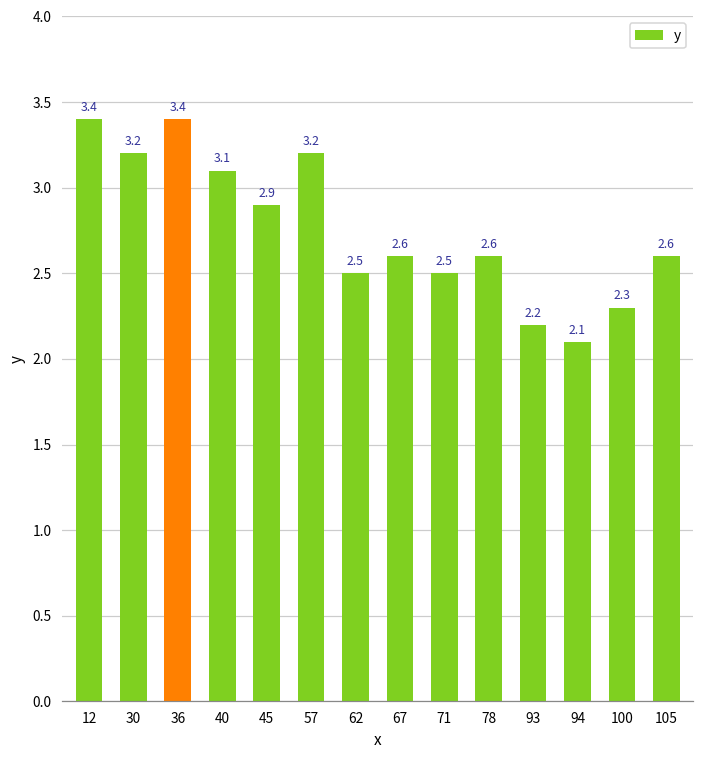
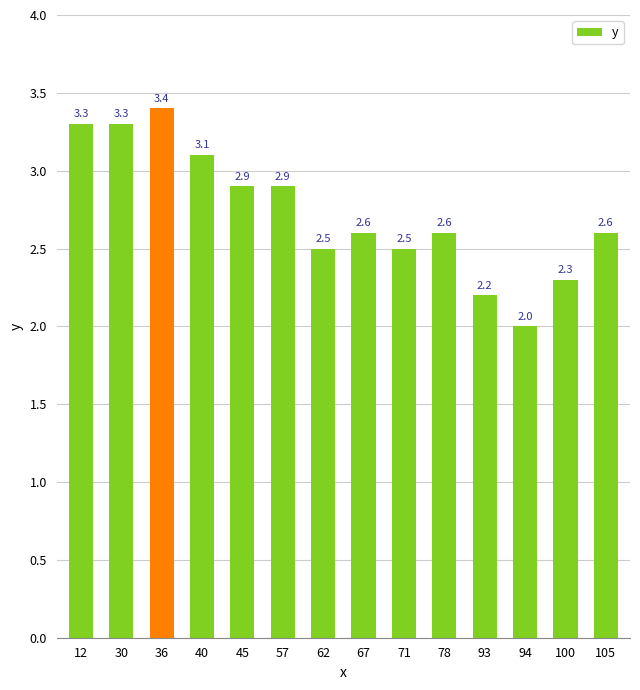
12: 3.4 -> 3.3
30: 3.2 -> 3.3
57: 3.2 -> 2.9
94: 2.1 -> 2.0
